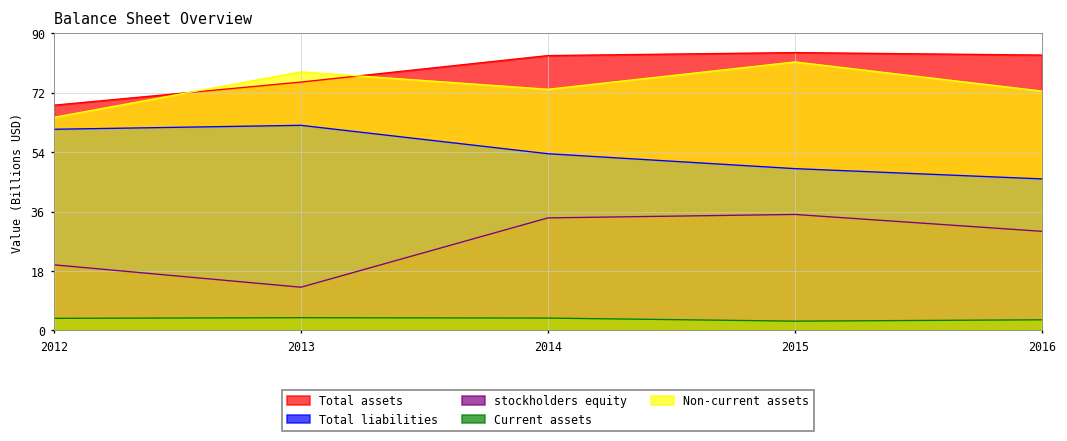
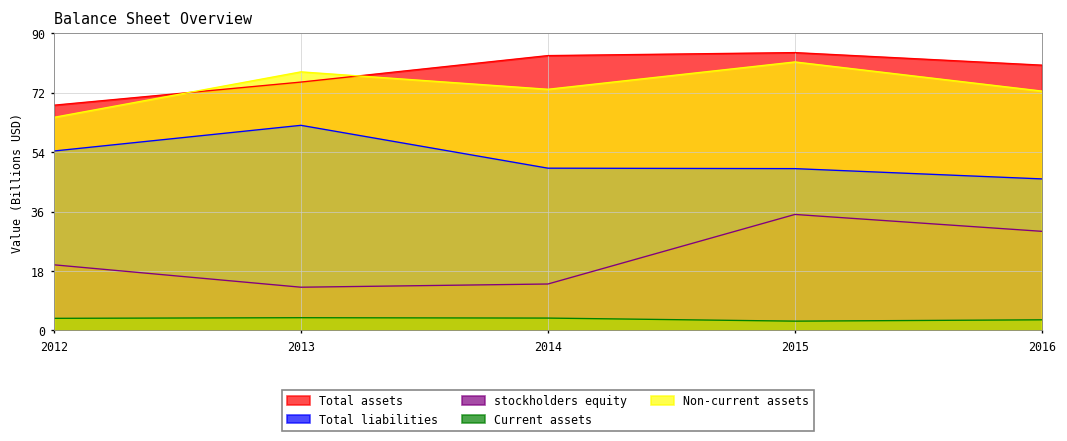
Total liabilities, 2012: 61 -> 54
Total liabilities, 2014: 53 -> 49
stockholders equity, 2014: 34 -> 14
Total assets, 2016: 83 -> 80
